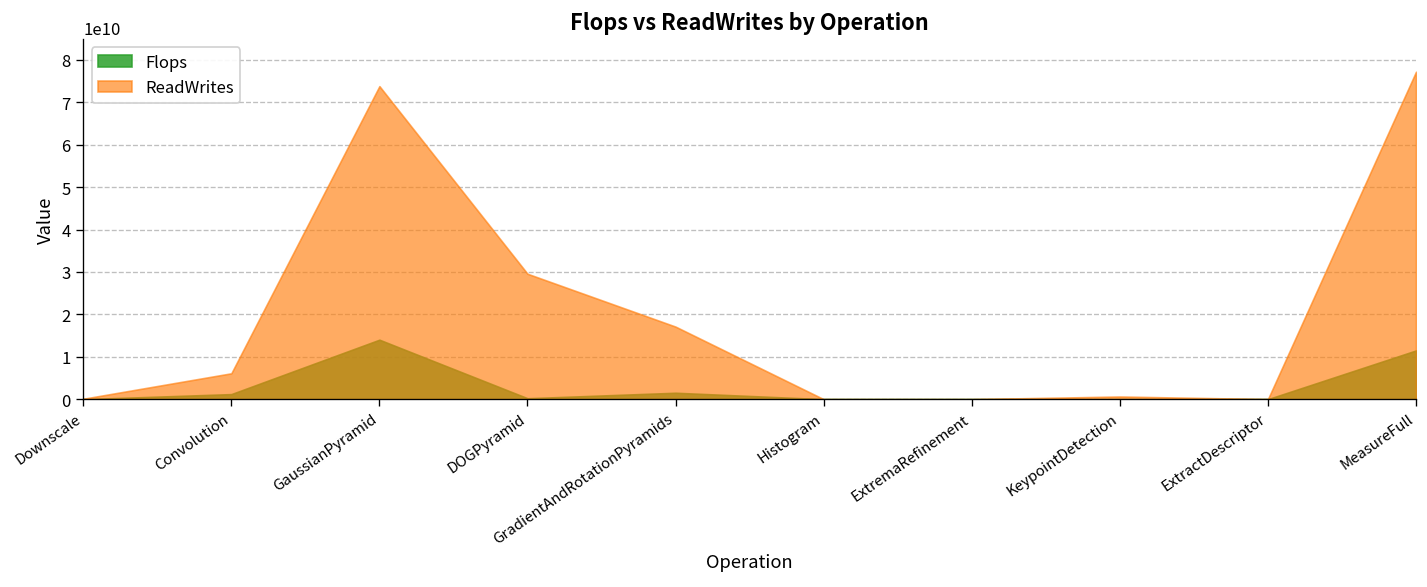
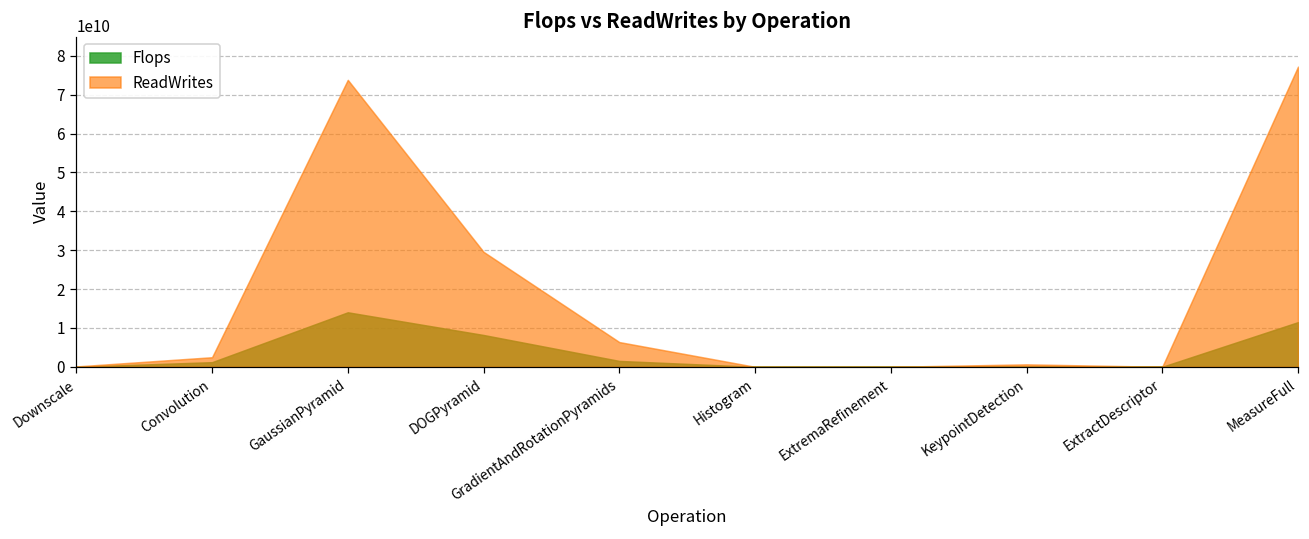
ReadWrites, Convolution: 6000000000 -> 2000000000
Flops, DOGPyramid: 0 -> 8000000000
ReadWrites, GradientAndRotationPyramids: 17000000000 -> 6000000000
